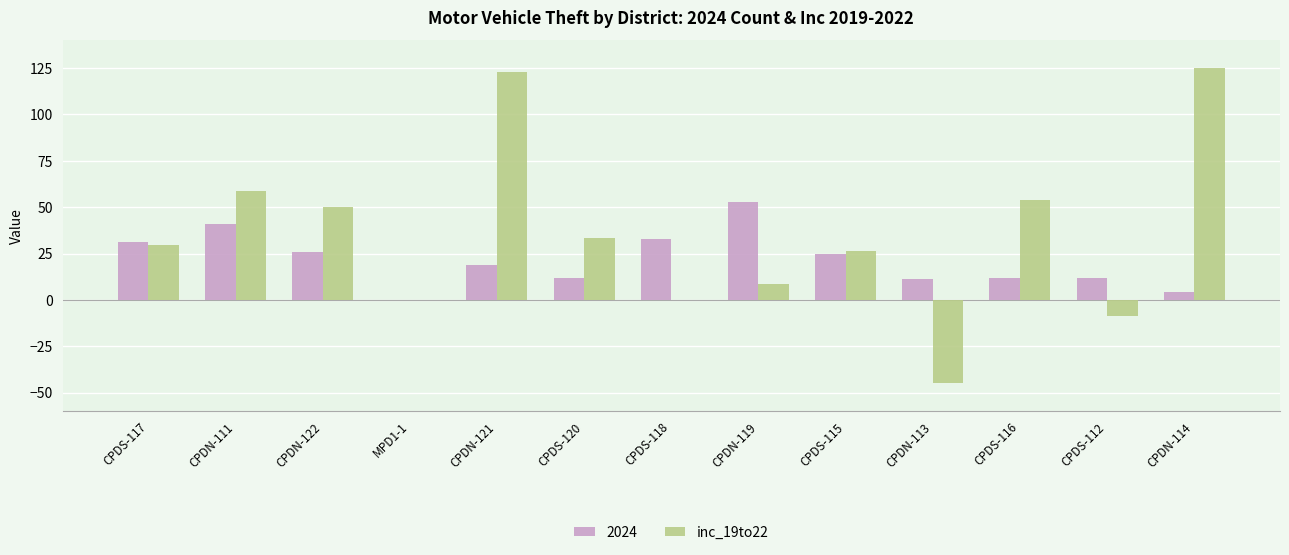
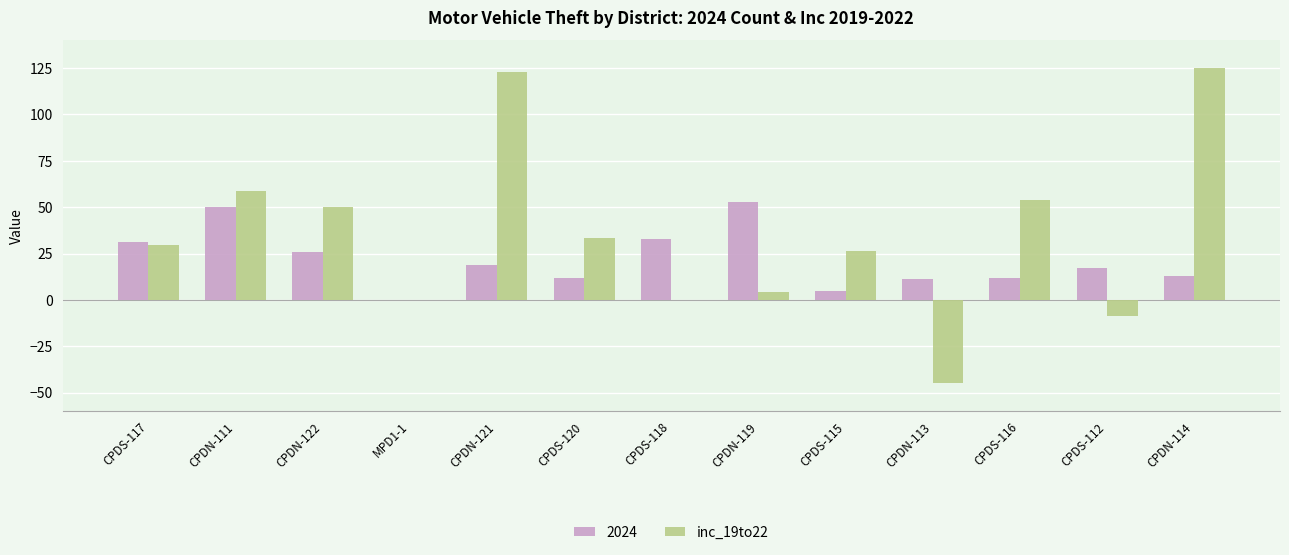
2024, CPDN-111: 41 -> 50
inc_19to22, CPDN-119: 9 -> 4
2024, CPDS-115: 25 -> 5
2024, CPDS-112: 12 -> 17
2024, CPDN-114: 4 -> 13
